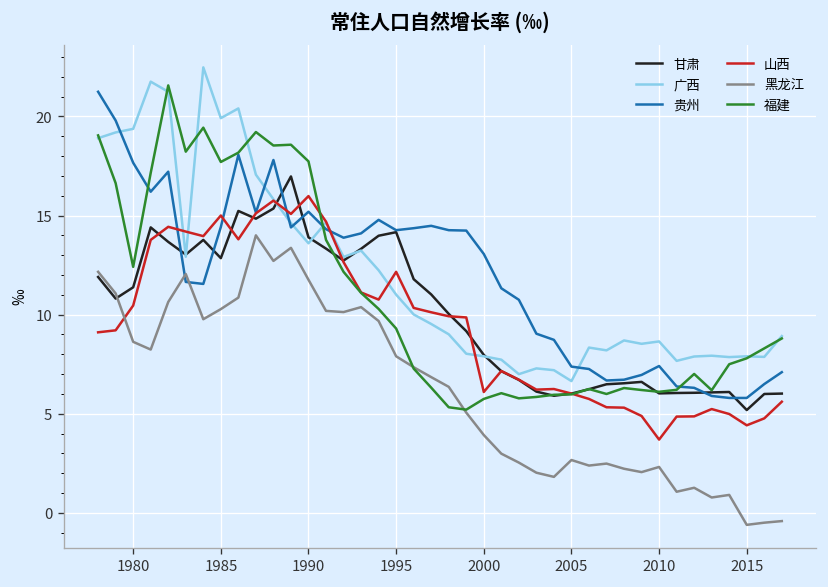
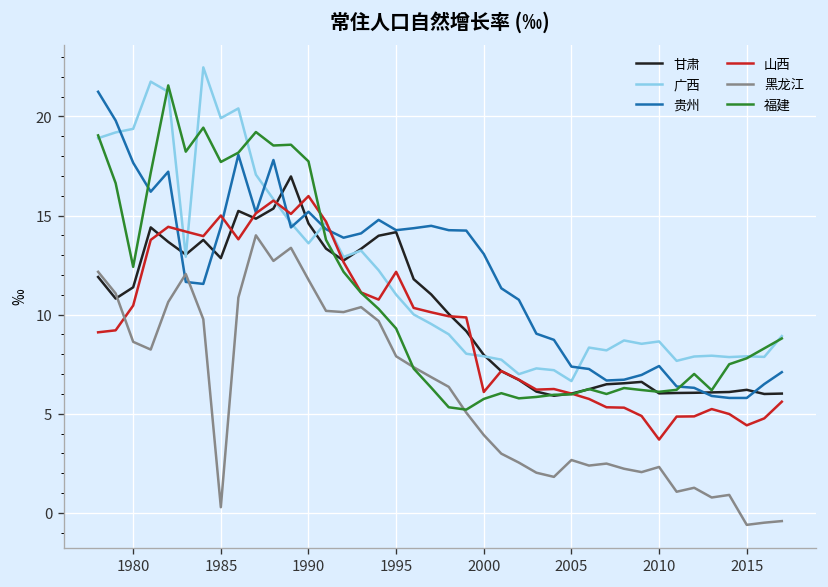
黑龙江, 1985: 10.3 -> 0.3
甘肃, 1990: 13.9 -> 14.6
甘肃, 2015: 5.2 -> 6.2
